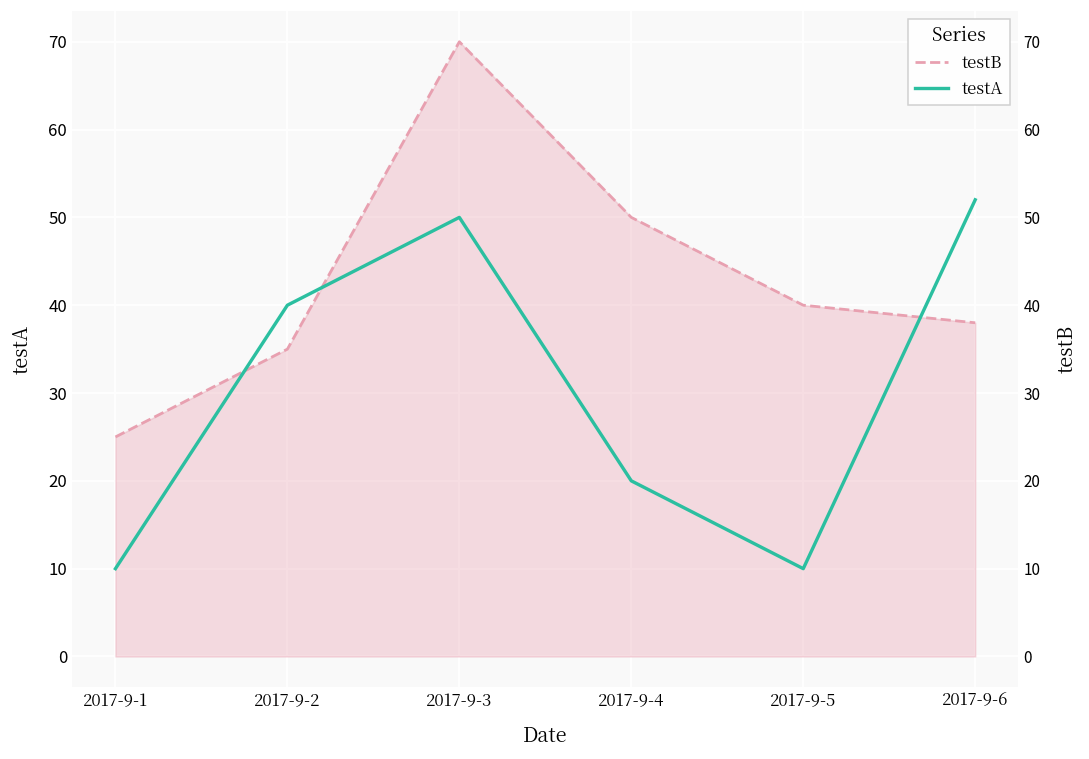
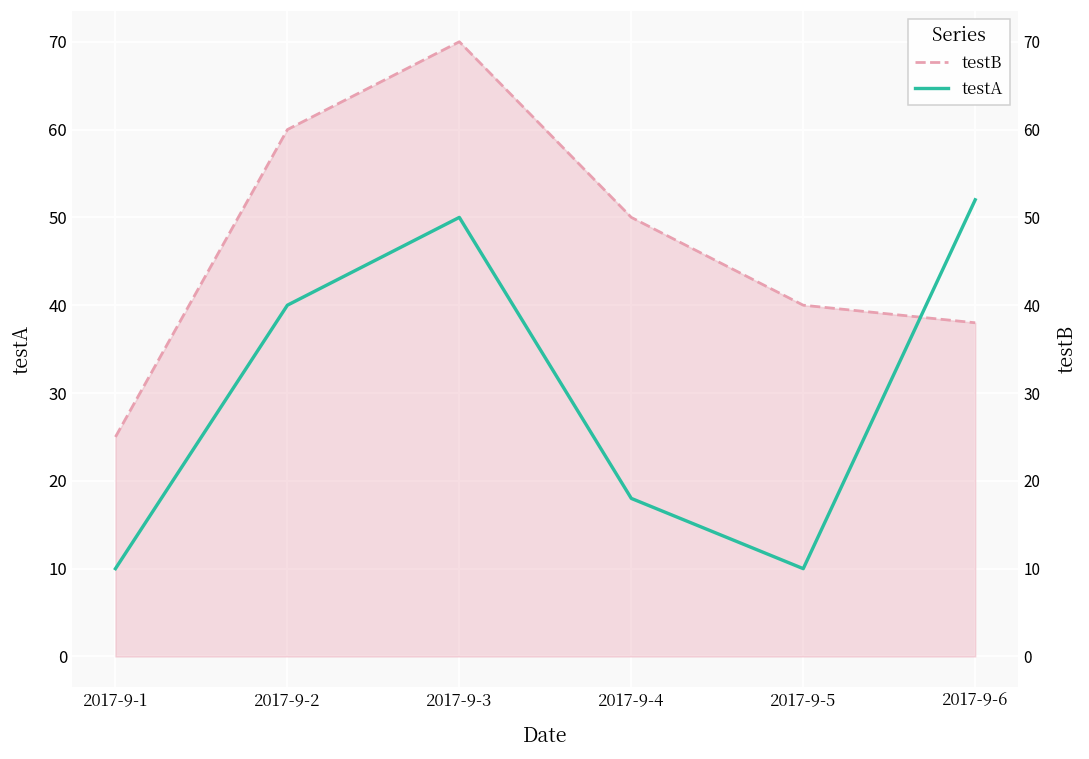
testB, 2017-9-2: 35 -> 60
testA, 2017-9-4: 20 -> 18
